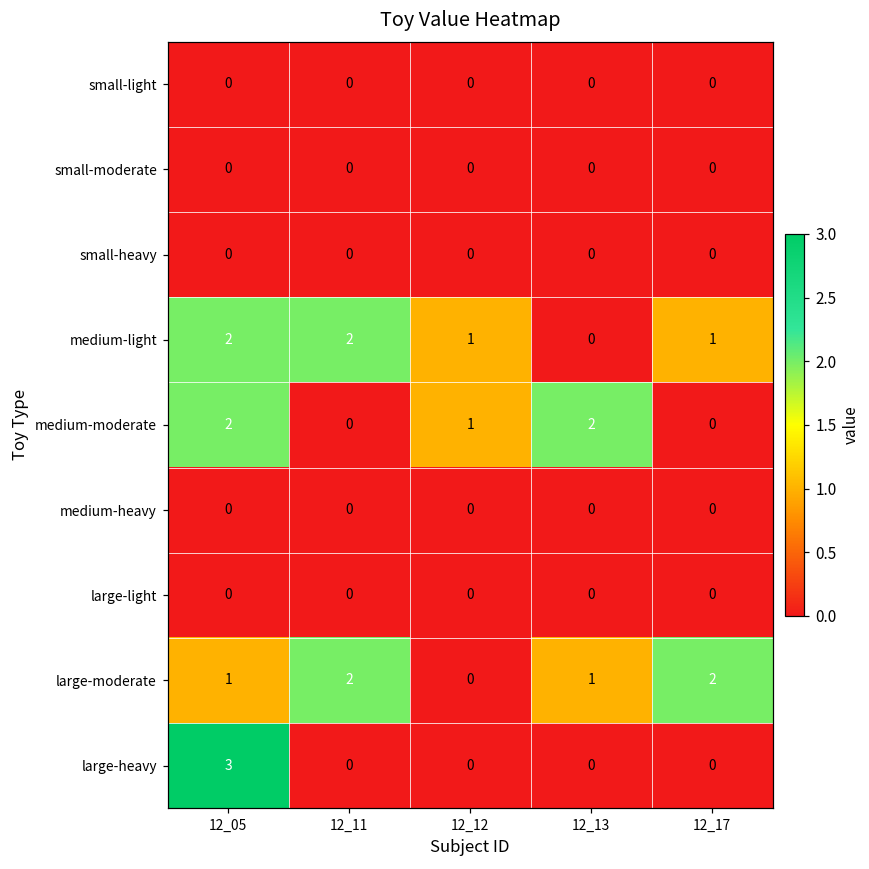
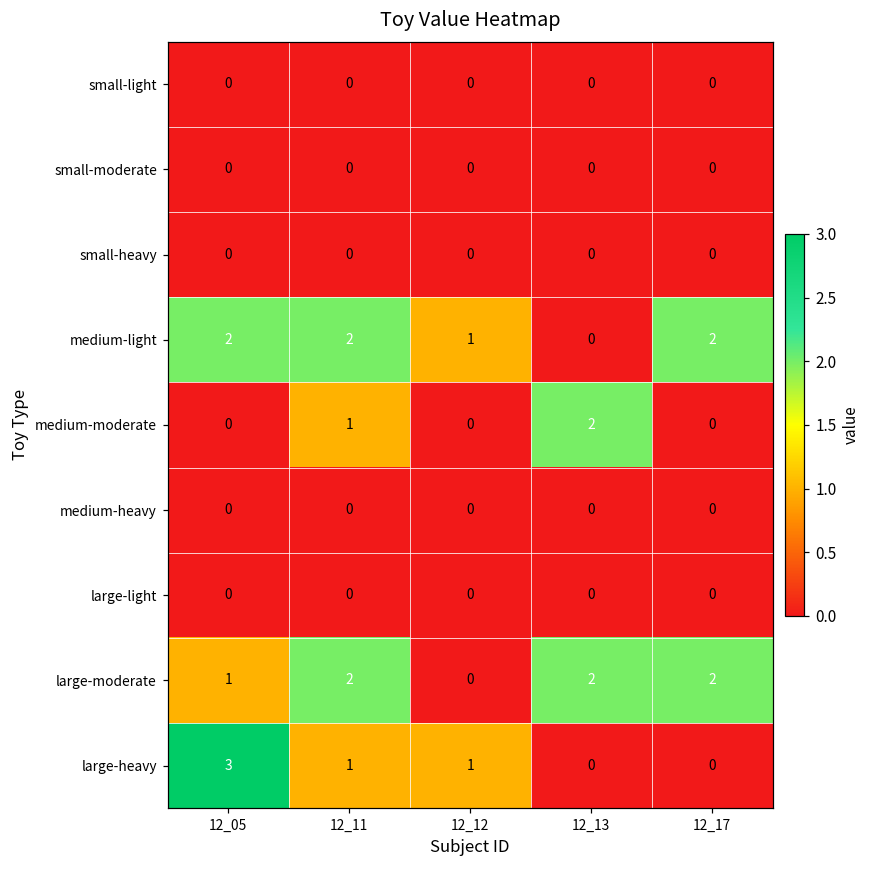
medium-light, 12_17: 1 -> 2
medium-moderate, 12_05: 2 -> 0
medium-moderate, 12_11: 0 -> 1
medium-moderate, 12_12: 1 -> 0
large-moderate, 12_13: 1 -> 2
large-heavy, 12_11: 0 -> 1
large-heavy, 12_12: 0 -> 1
